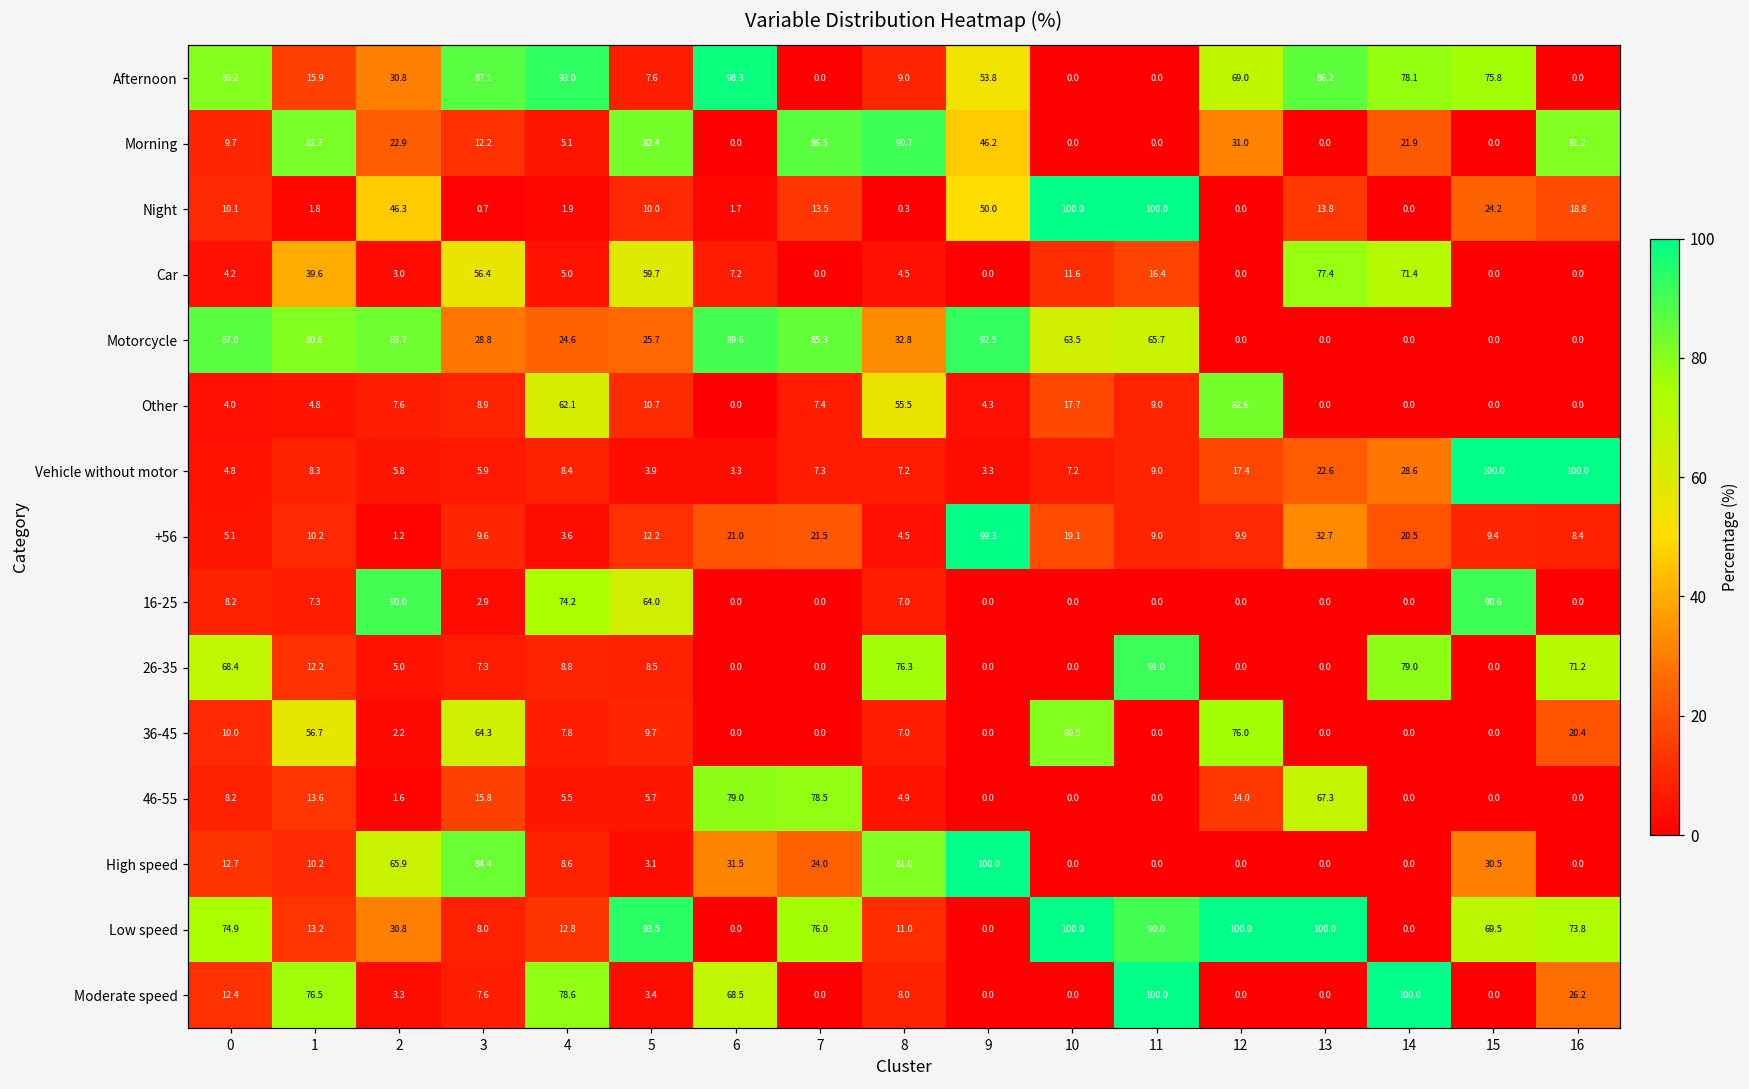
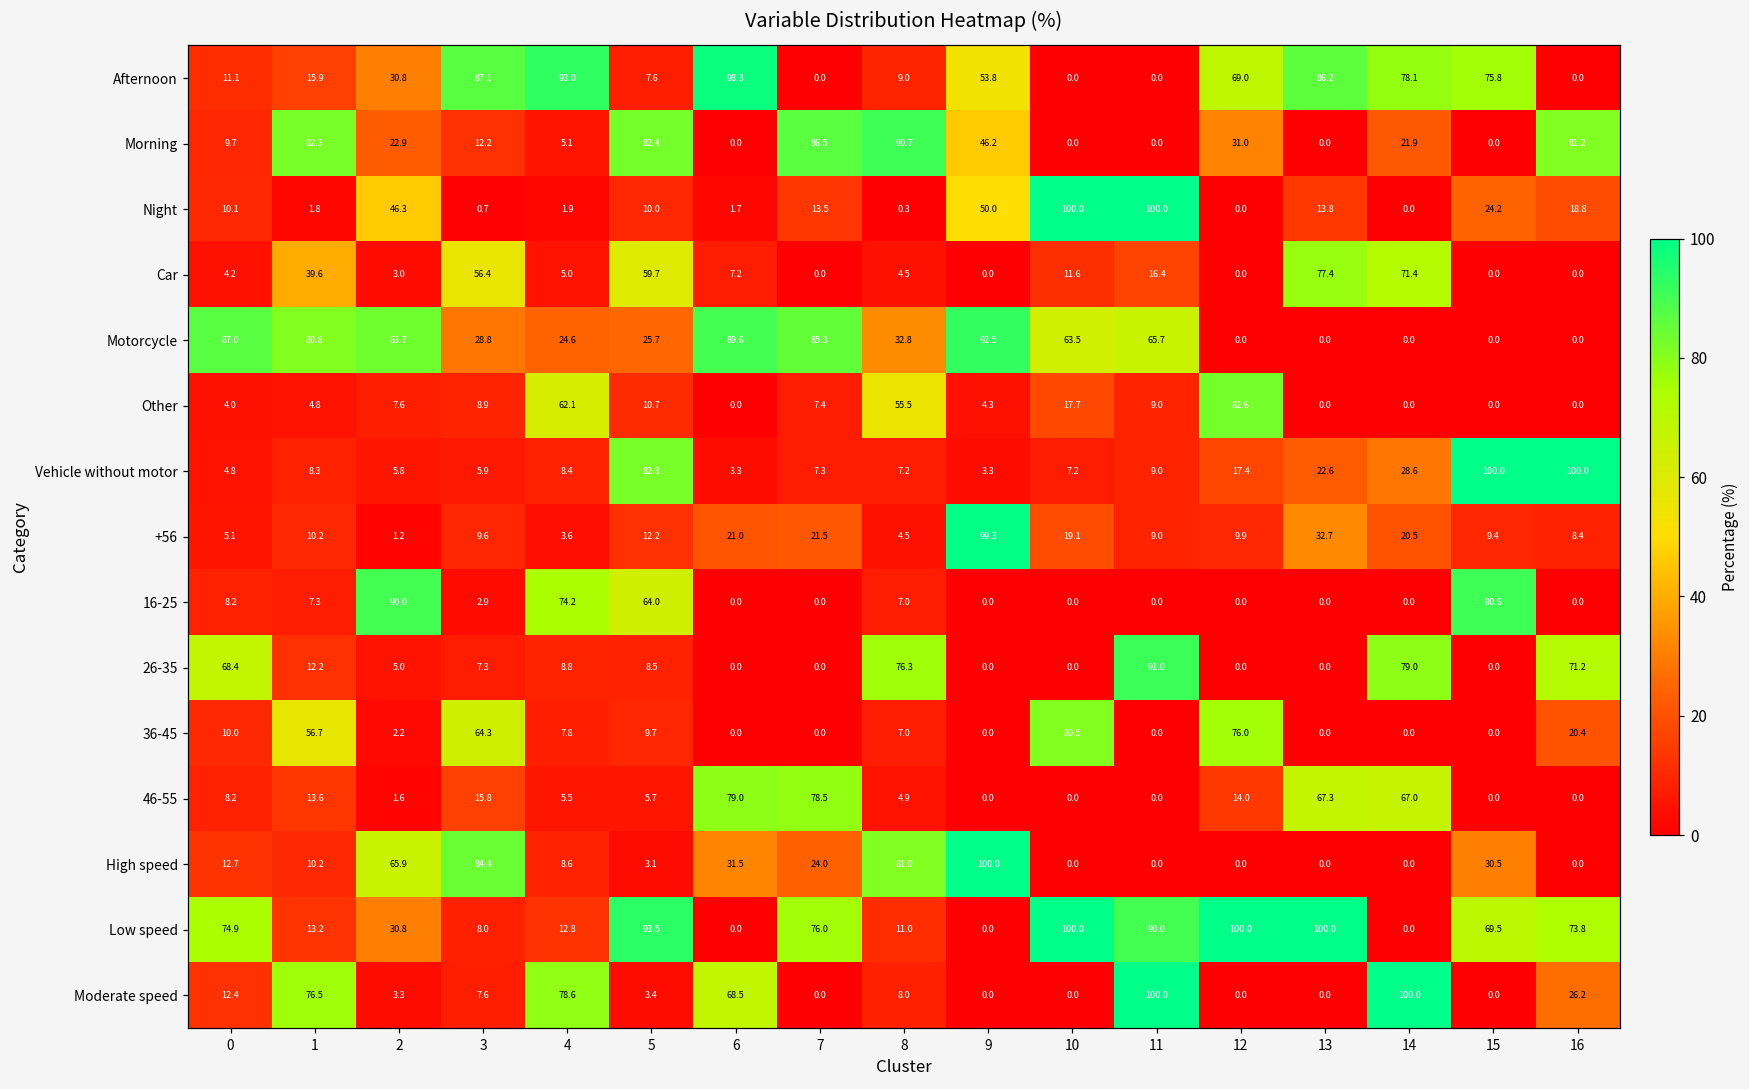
Afternoon, 0: 80.2 -> 11.1
Vehicle without motor, 5: 3.9 -> 82.3
46-55, 14: 0.0 -> 67.0
